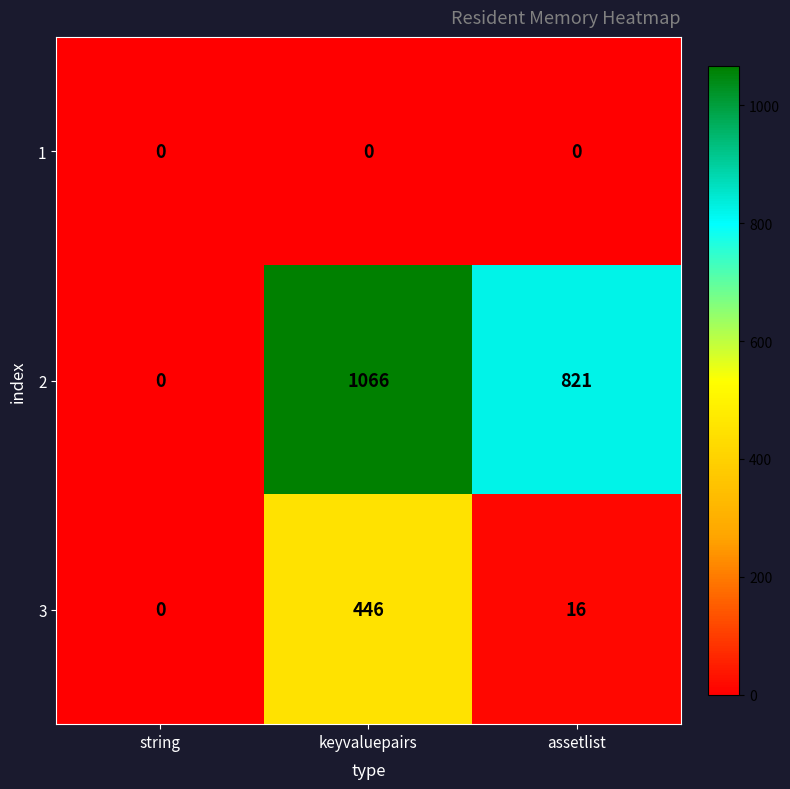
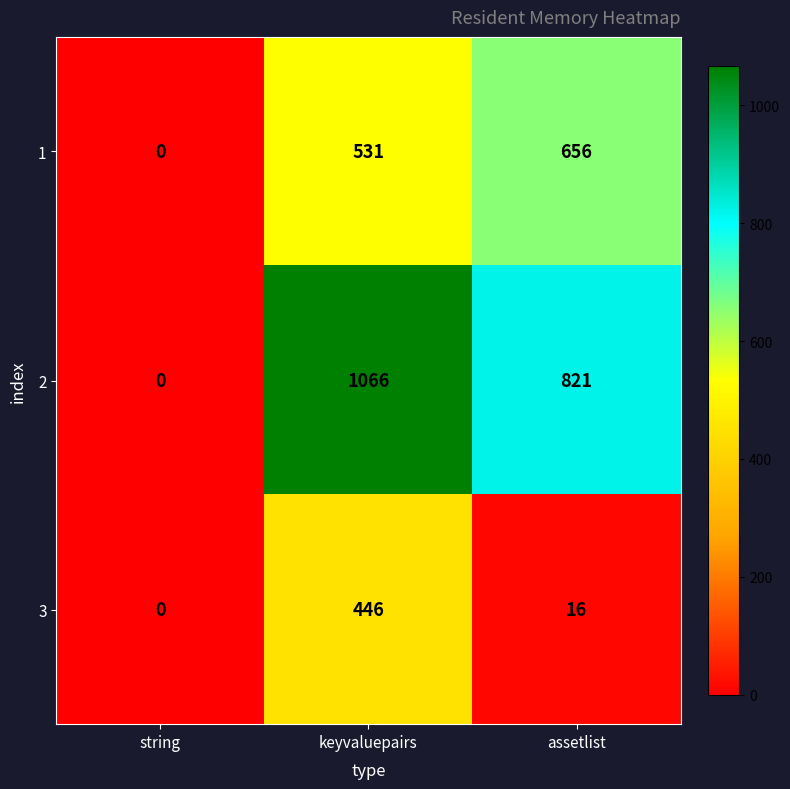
1, keyvaluepairs: 0 -> 531
1, assetlist: 0 -> 656
